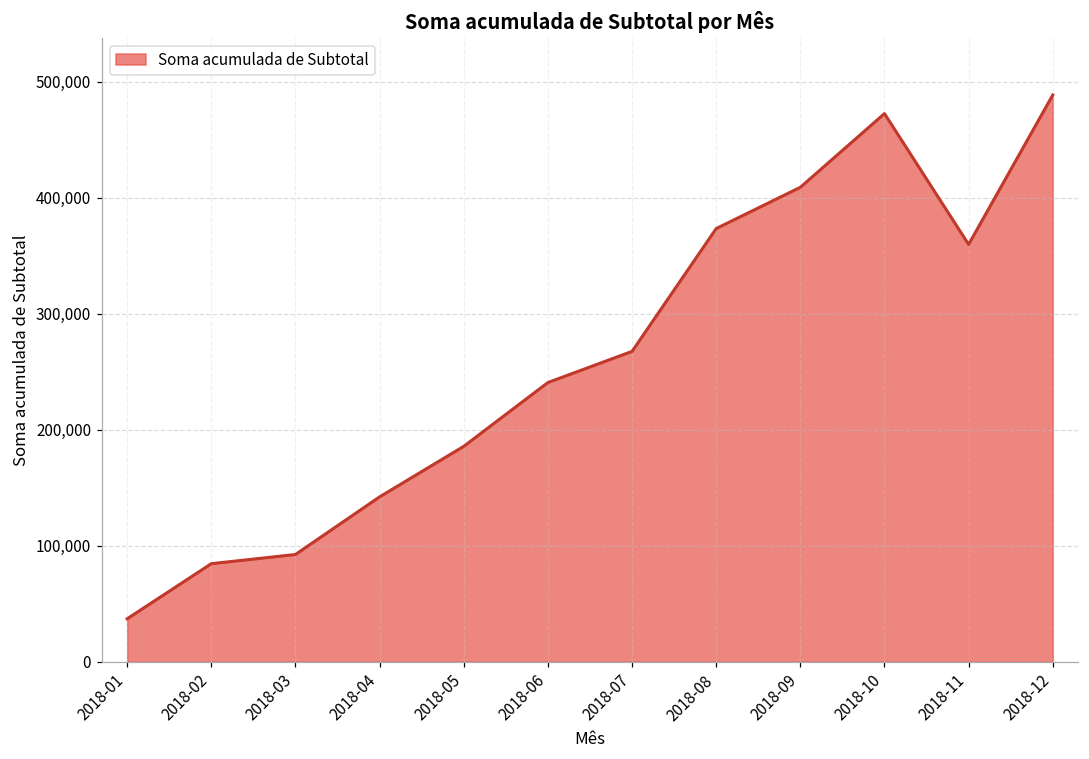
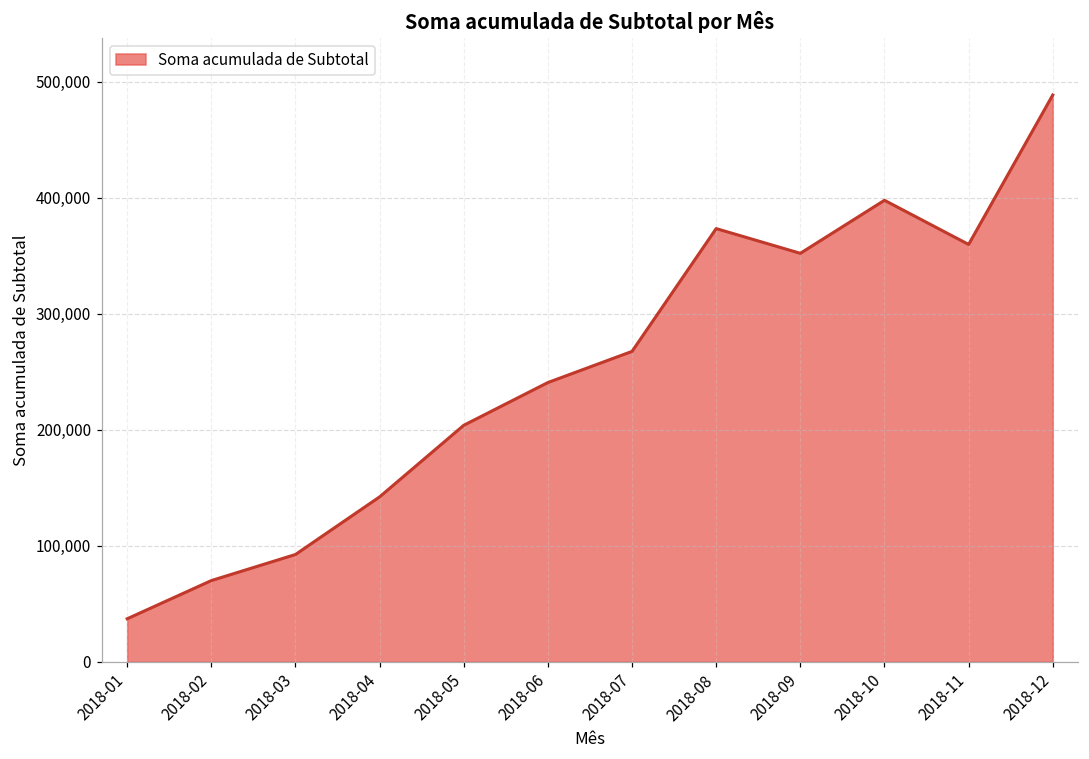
2018-02: 85,000 -> 70,000
2018-05: 186,000 -> 204,000
2018-09: 409,000 -> 352,000
2018-10: 472,000 -> 398,000
